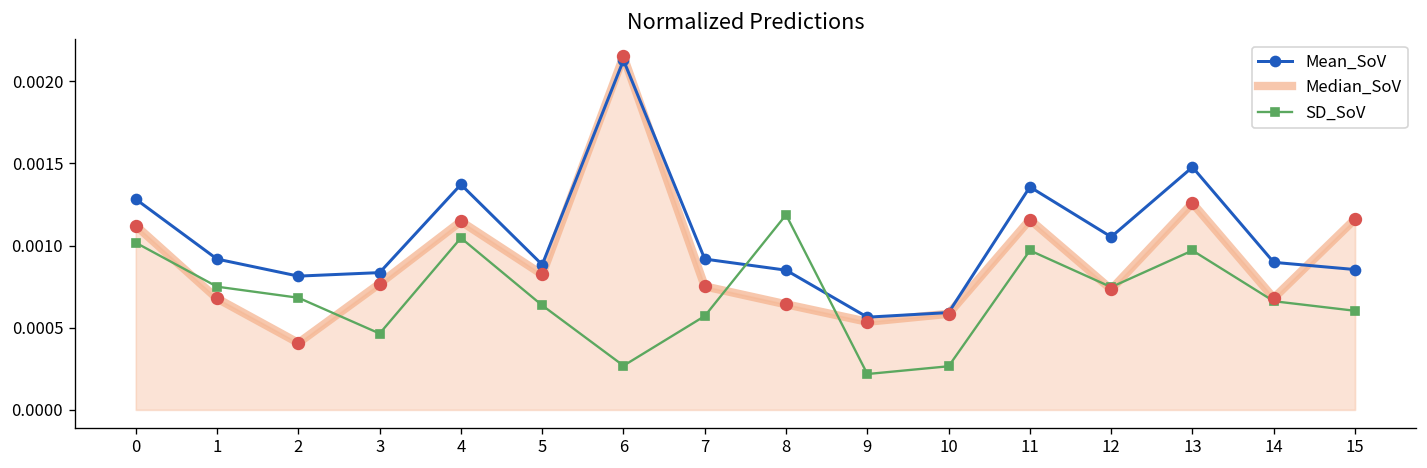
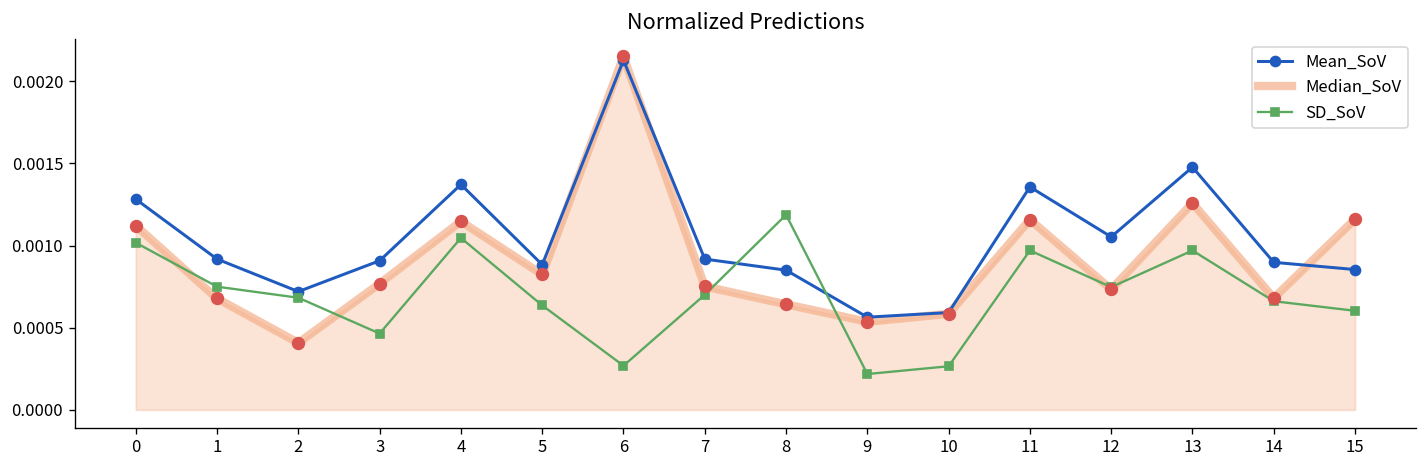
Mean_SoV, 2: 0.00081 -> 0.00072
Mean_SoV, 3: 0.00084 -> 0.00091
SD_SoV, 7: 0.00057 -> 0.00070
